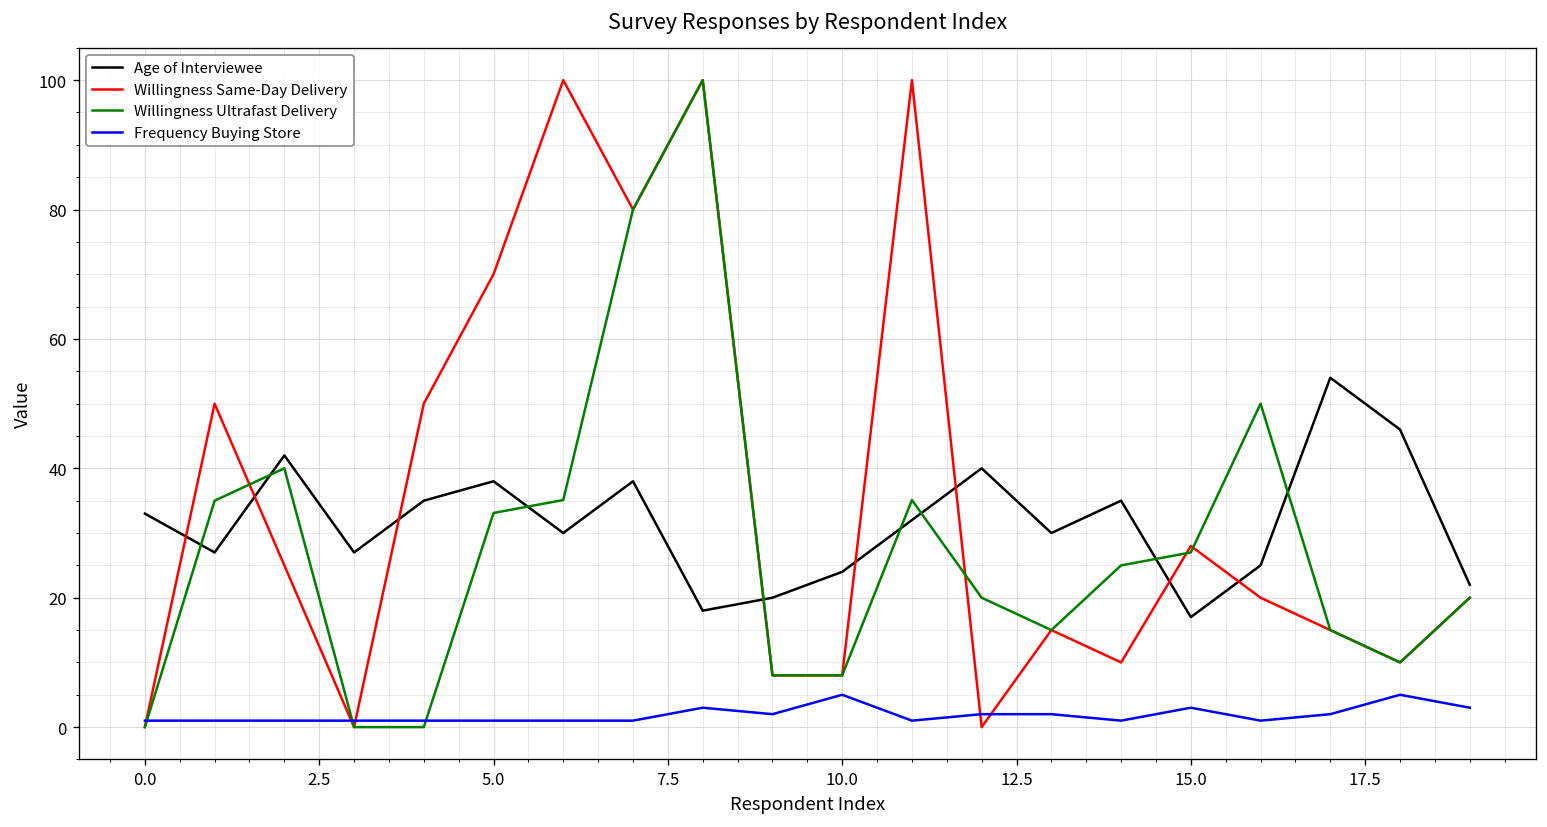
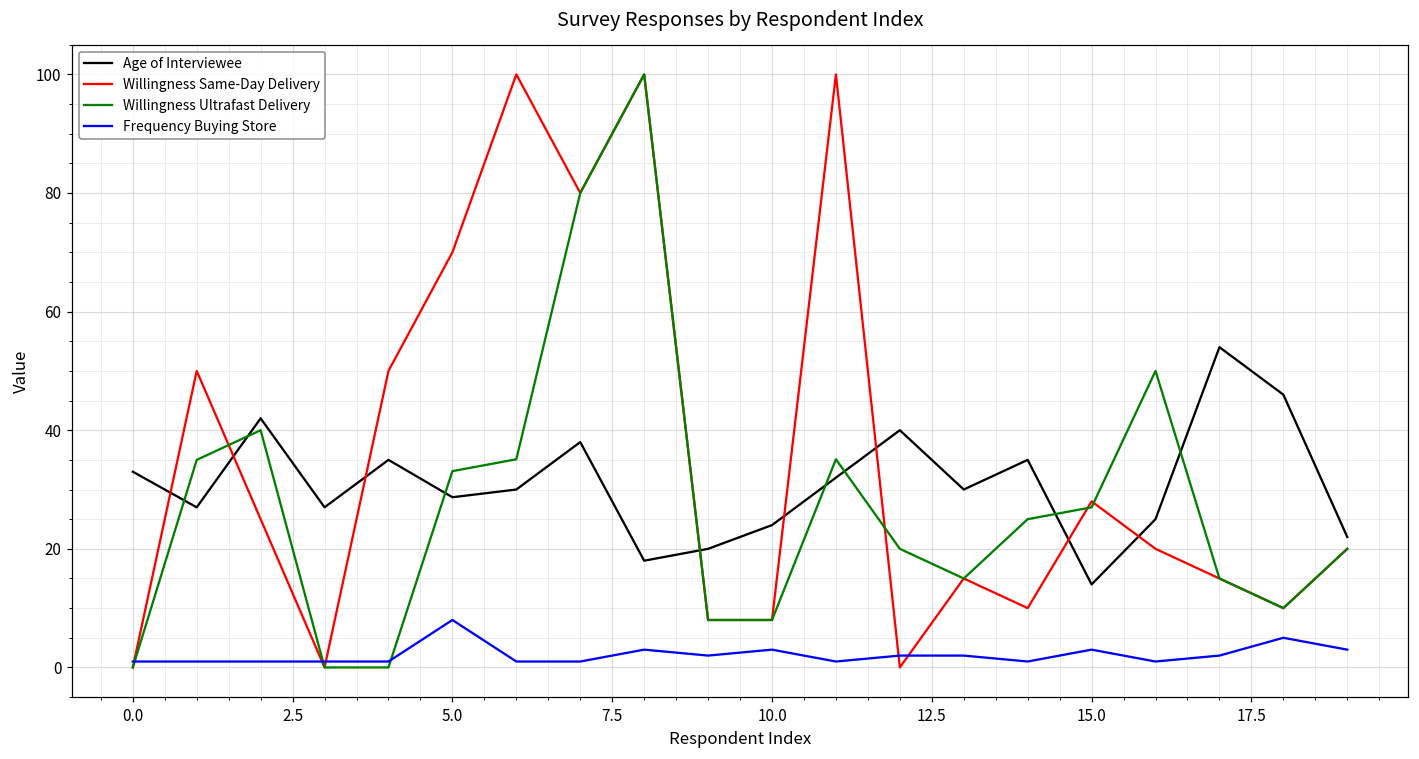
Age of Interviewee, 5.0: 38 -> 29
Frequency Buying Store, 5.0: 1 -> 8
Frequency Buying Store, 10.0: 5 -> 3
Age of Interviewee, 15.0: 17 -> 14
